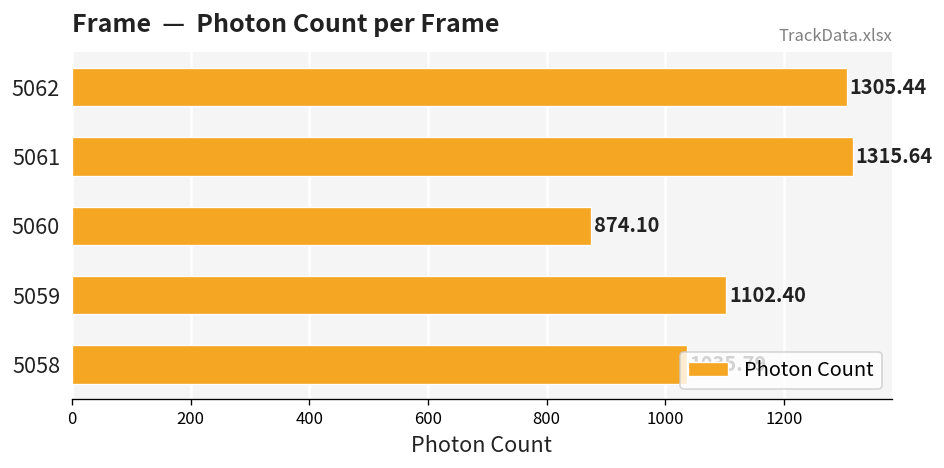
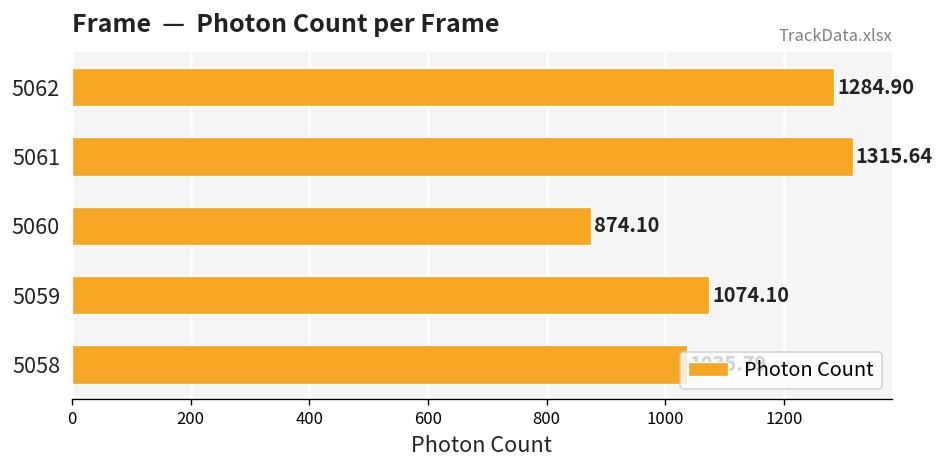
5062: 1305.44 -> 1284.90
5059: 1102.40 -> 1074.10
